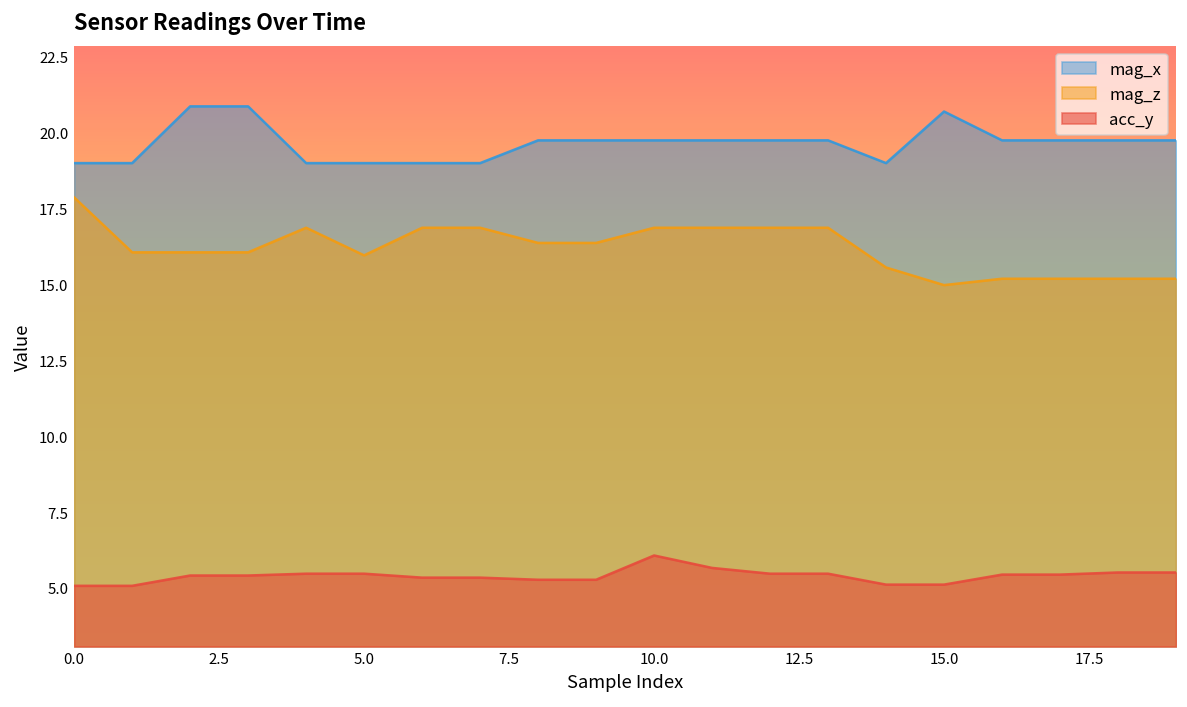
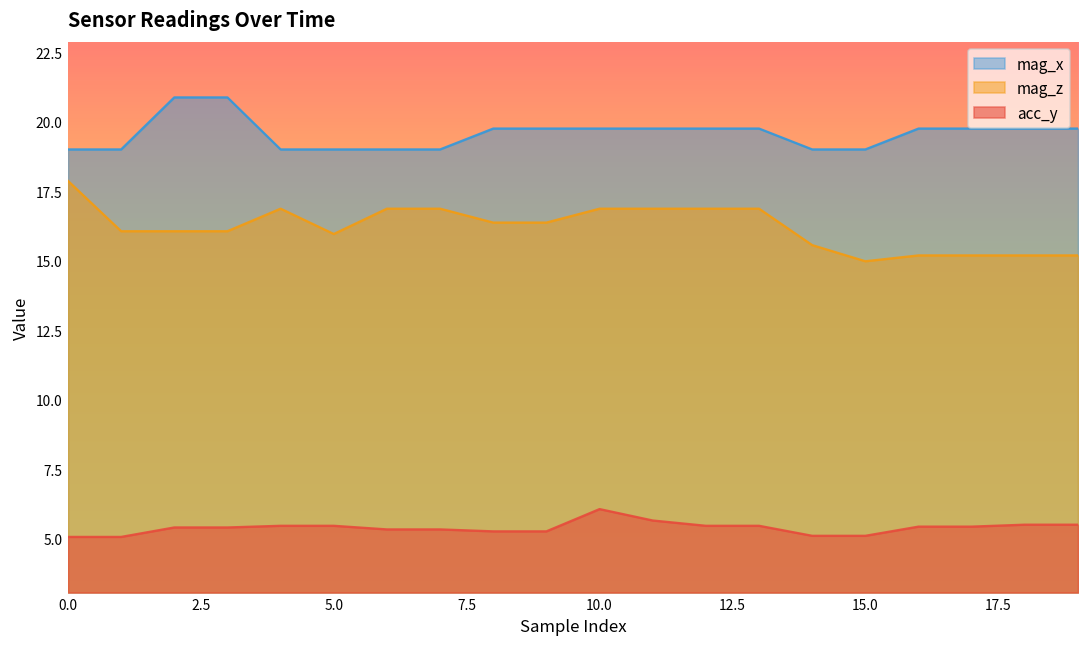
mag_x, 15.0: 20.7 -> 19.0
